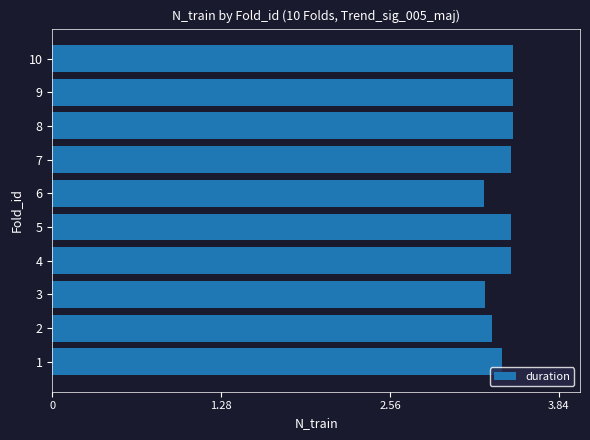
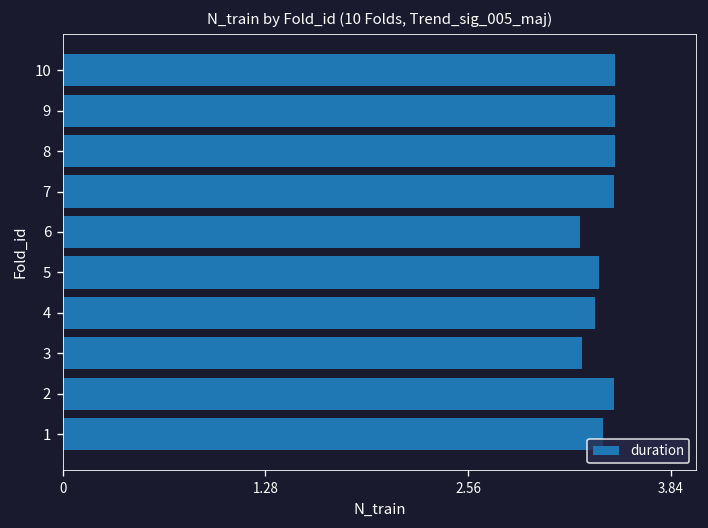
5: 3.48 -> 3.39
4: 3.48 -> 3.36
2: 3.33 -> 3.48
